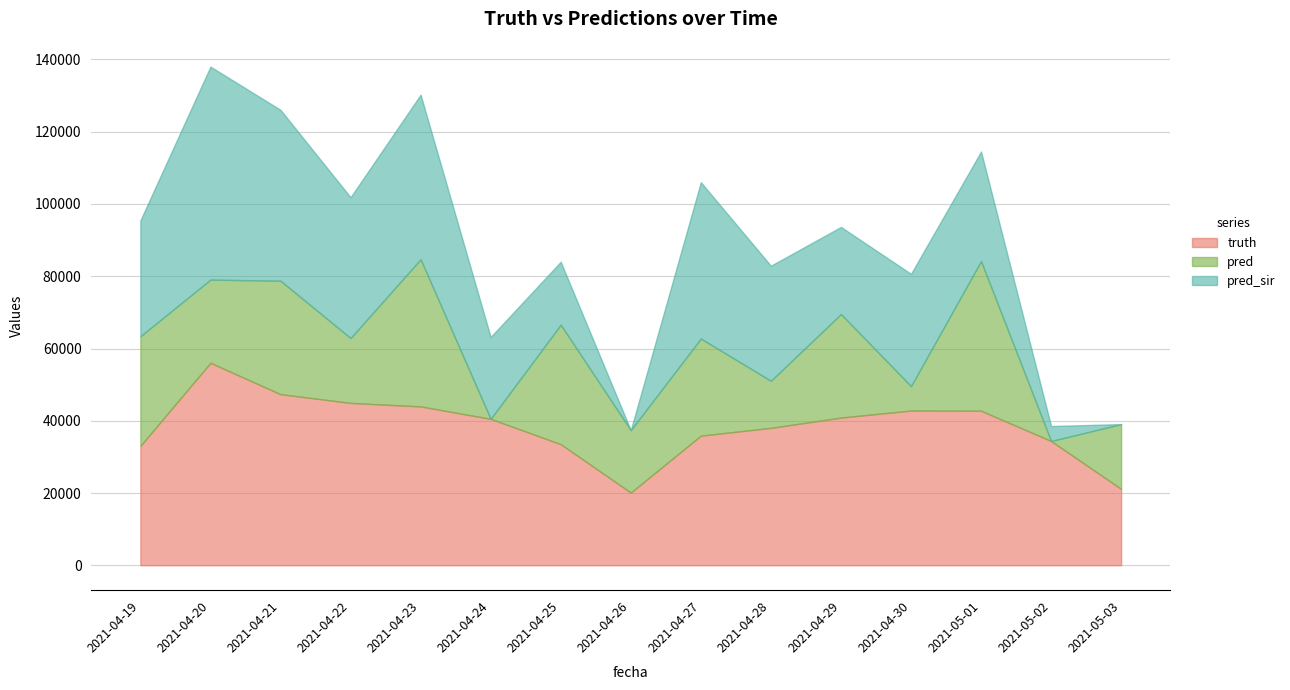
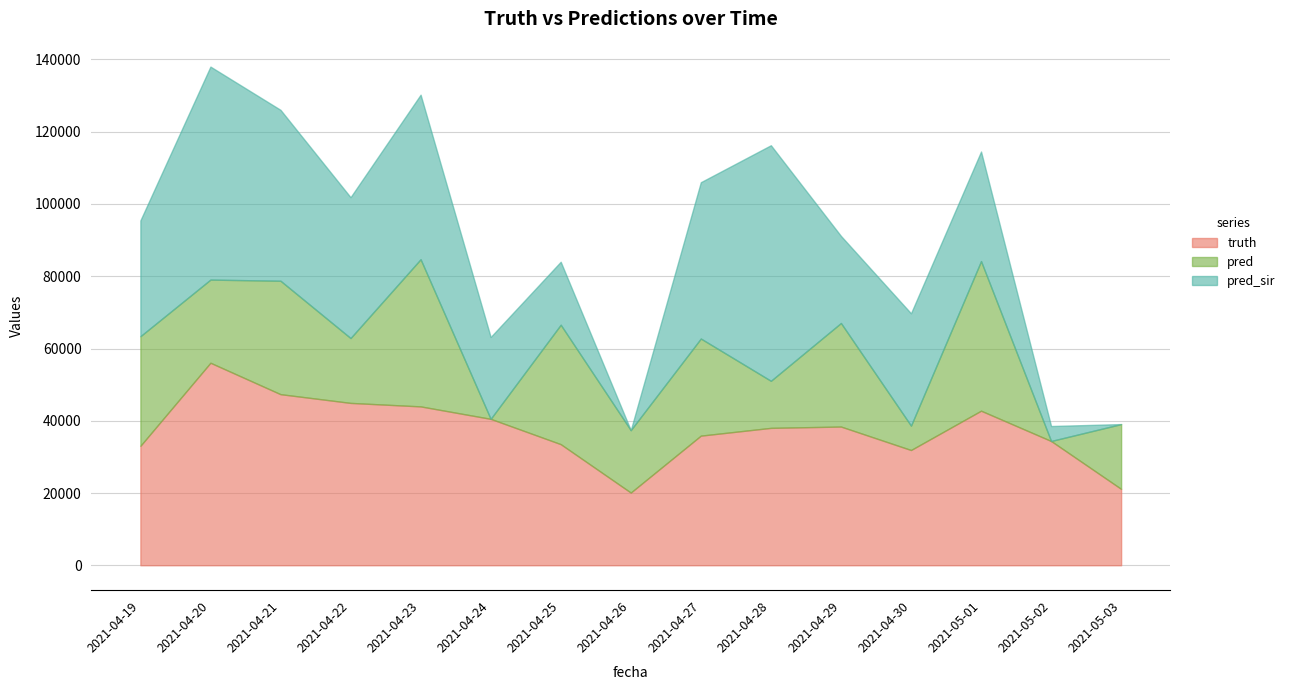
pred_sir, 2021-04-28: 32000 -> 65000
truth, 2021-04-29: 41000 -> 38000
truth, 2021-04-30: 43000 -> 32000
